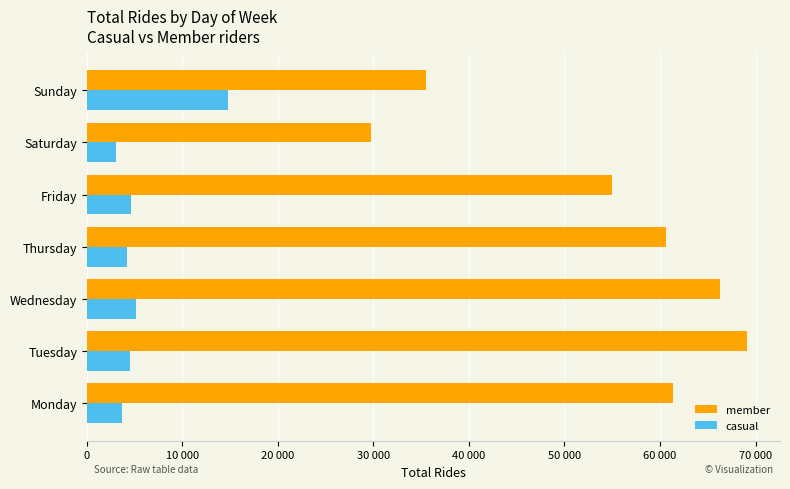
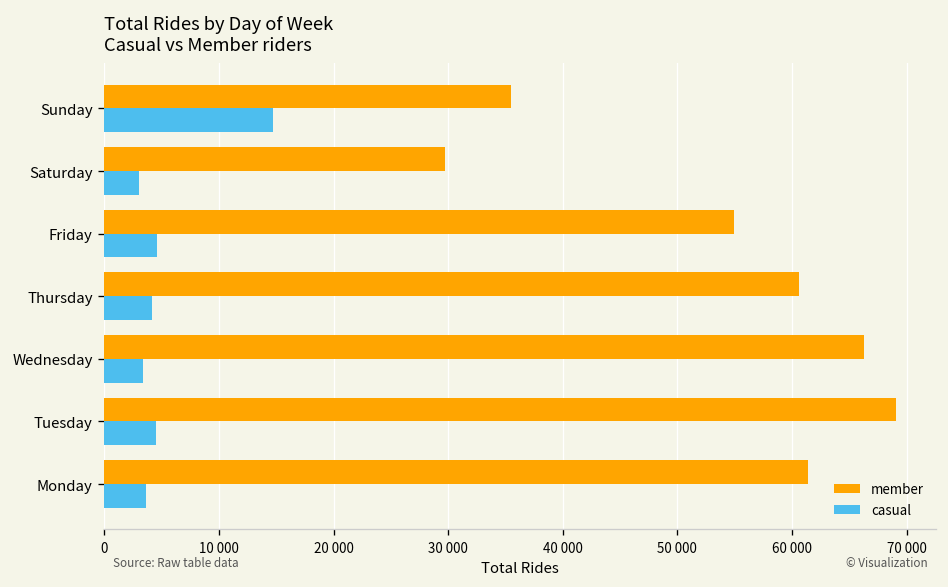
casual, Wednesday: 5000 -> 3000
